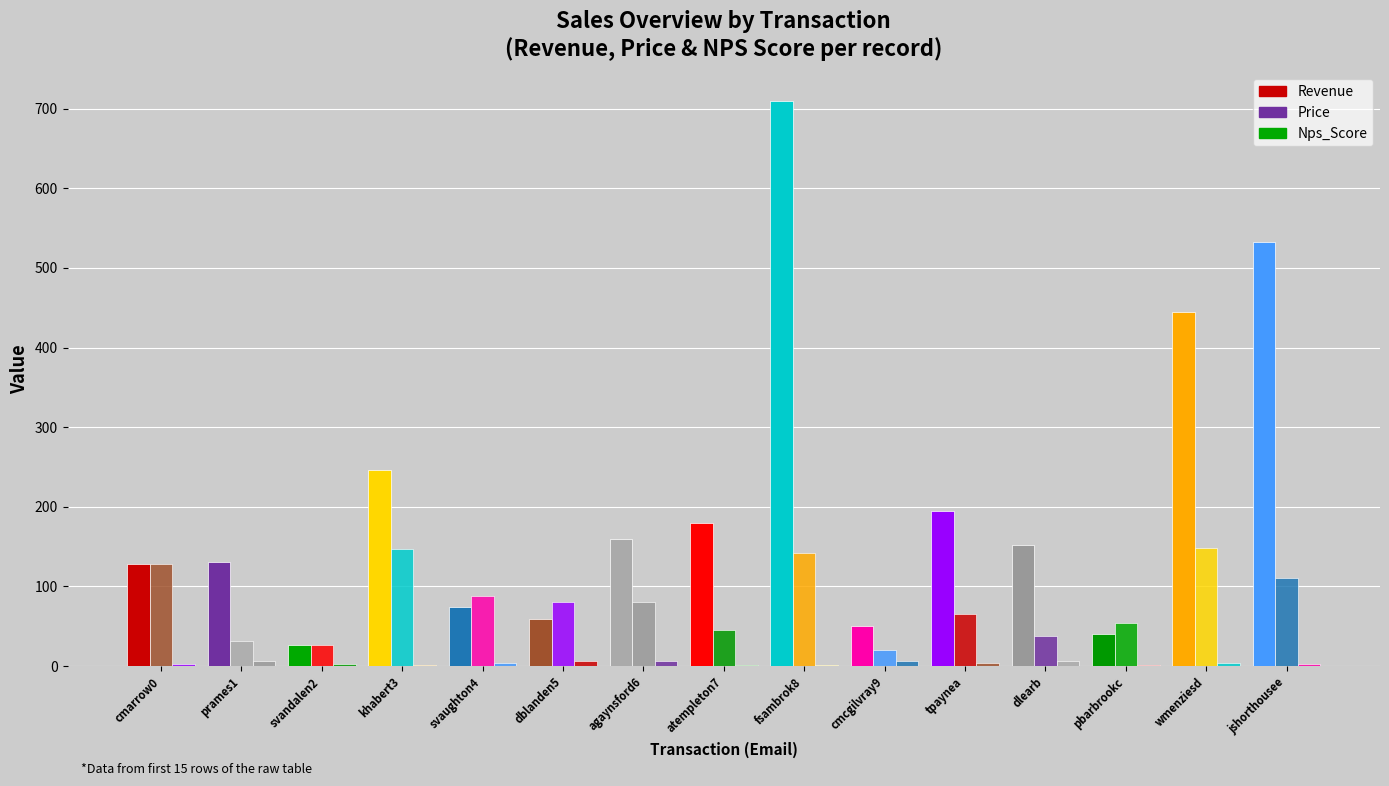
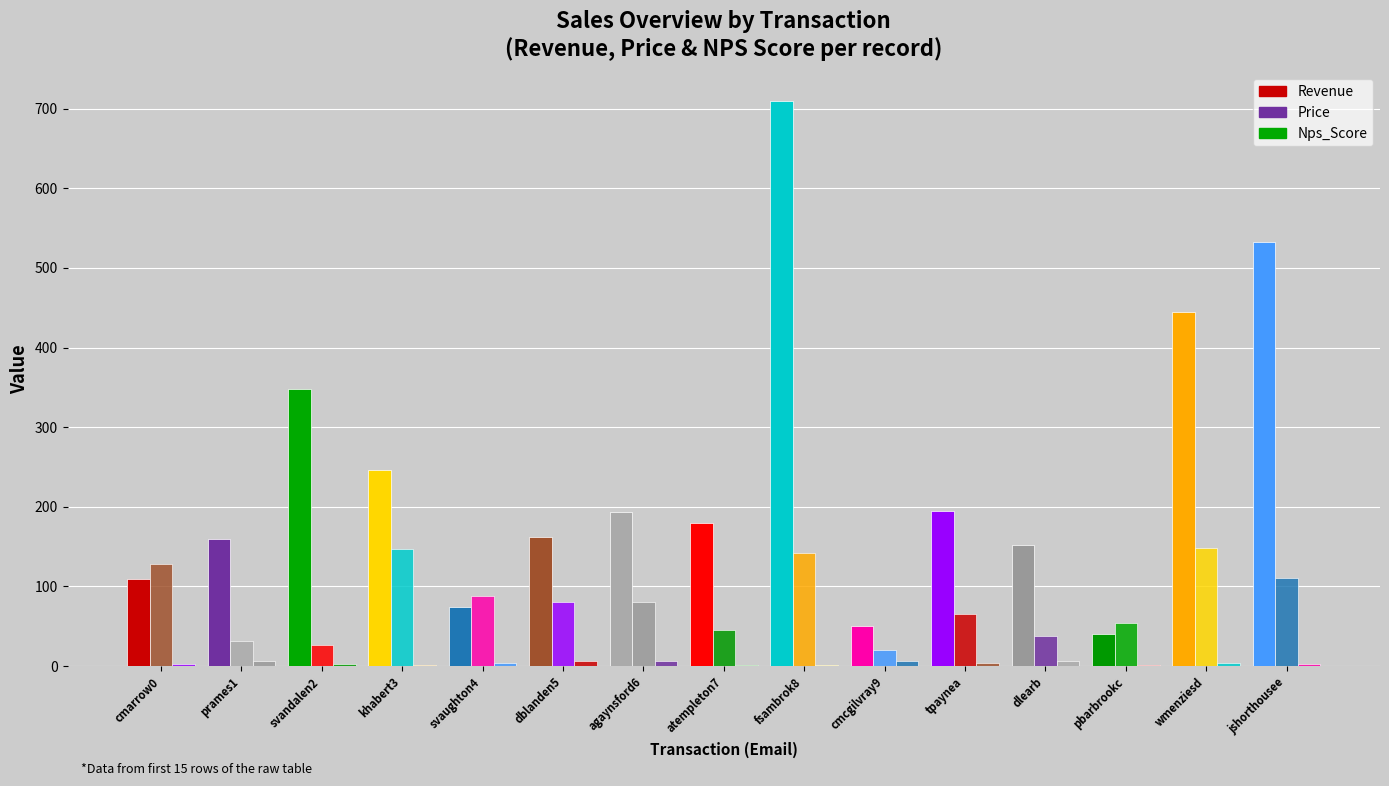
Revenue, cmarrow0: 130 -> 110
Revenue, prames1: 130 -> 160
Revenue, svandalen2: 30 -> 350
Revenue, dblanden5: 60 -> 160
Revenue, agaynsford6: 160 -> 190
